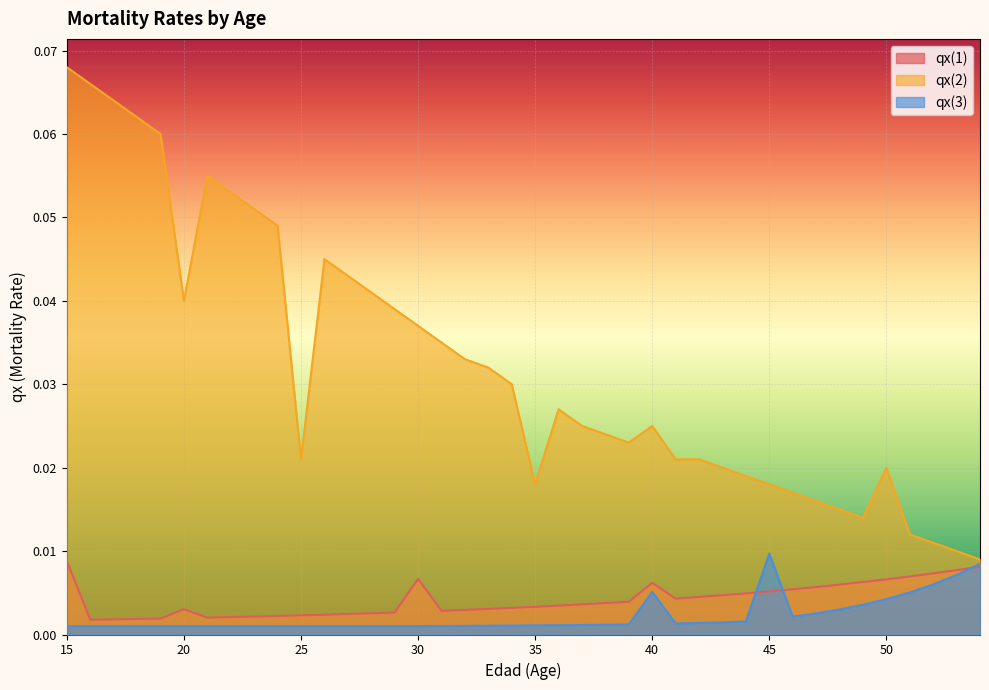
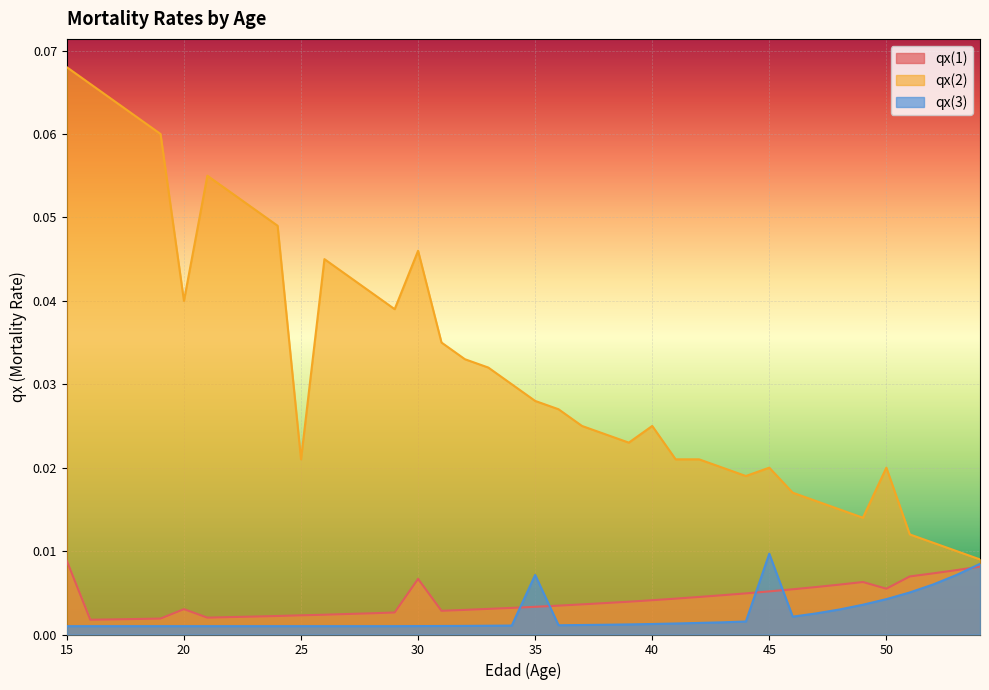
qx(2), 30: 0.037 -> 0.046
qx(2), 35: 0.018 -> 0.028
qx(3), 35: 0.001 -> 0.007
qx(1), 40: 0.006 -> 0.004
qx(3), 40: 0.005 -> 0.001
qx(2), 45: 0.018 -> 0.020
qx(1), 50: 0.007 -> 0.005
